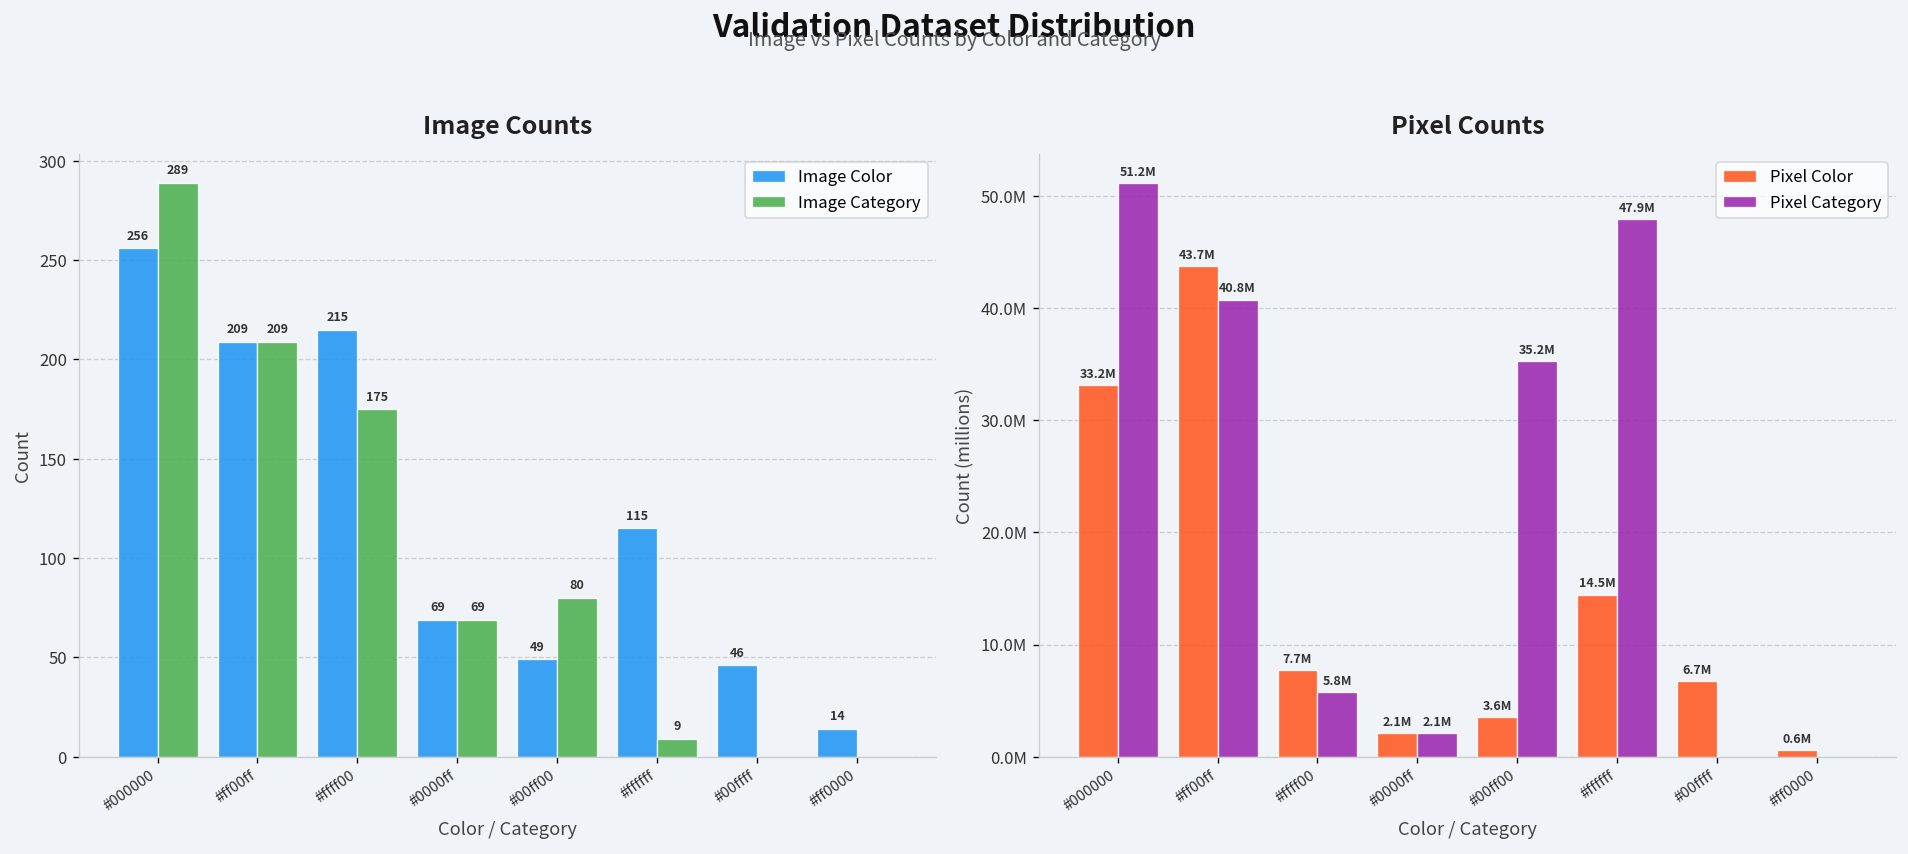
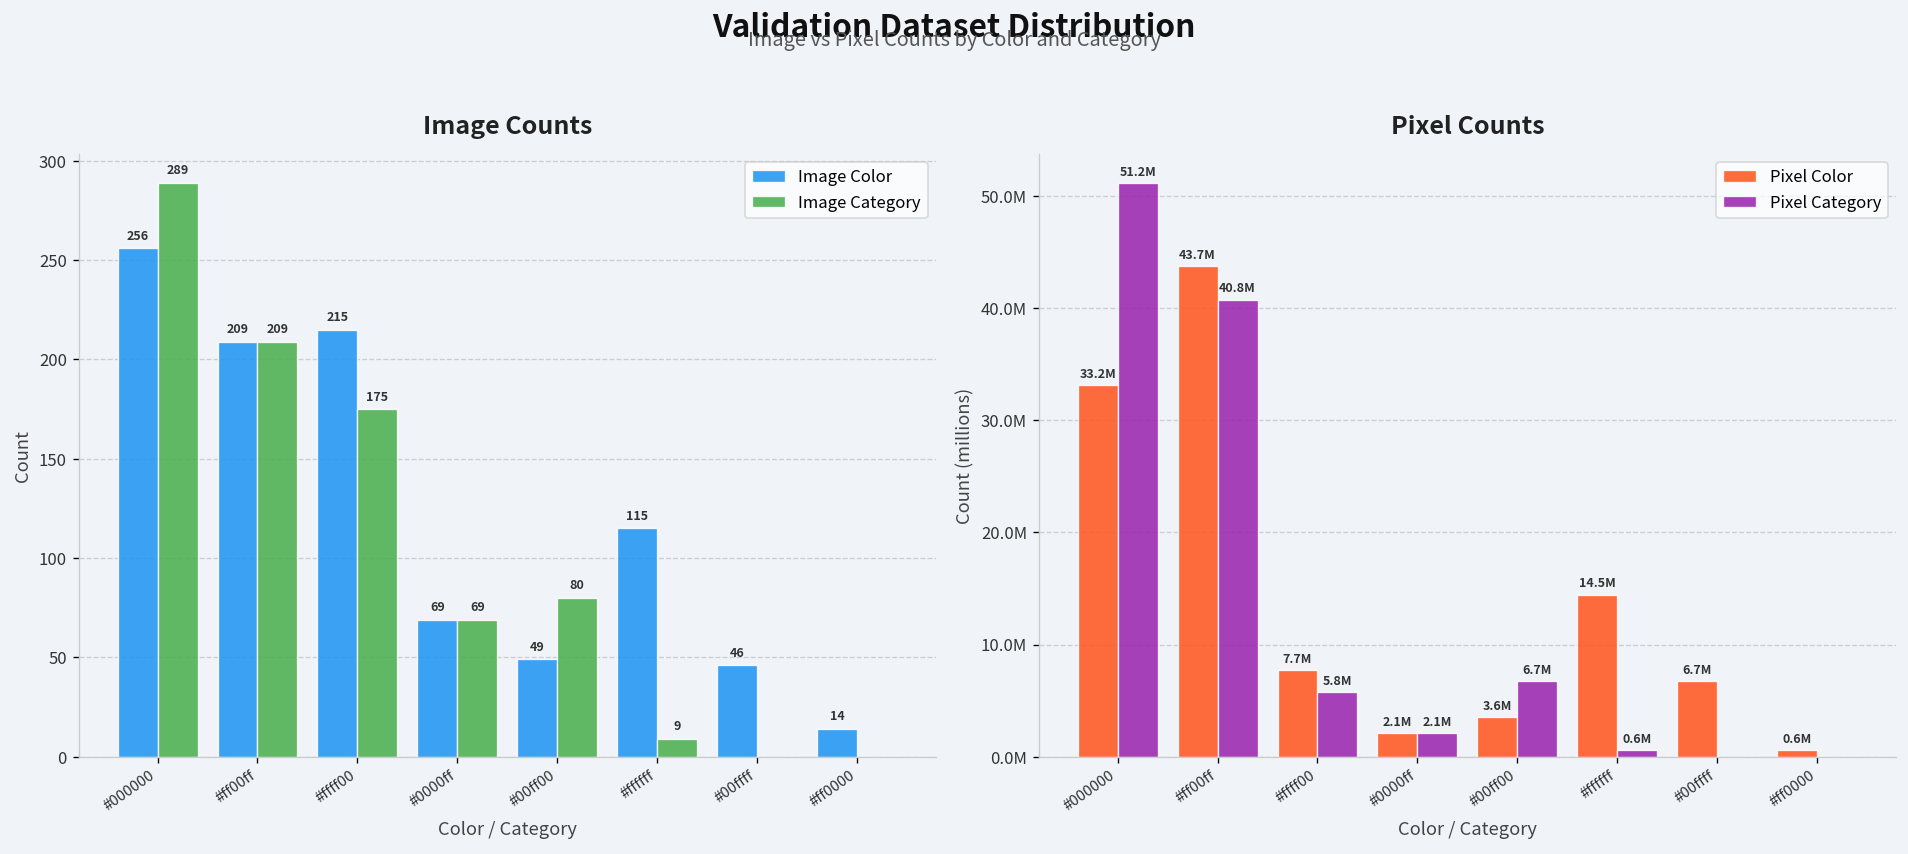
Pixel Counts, Pixel Category, #00ff00: 35.2M -> 6.7M
Pixel Counts, Pixel Category, #ffffff: 47.9M -> 0.6M
